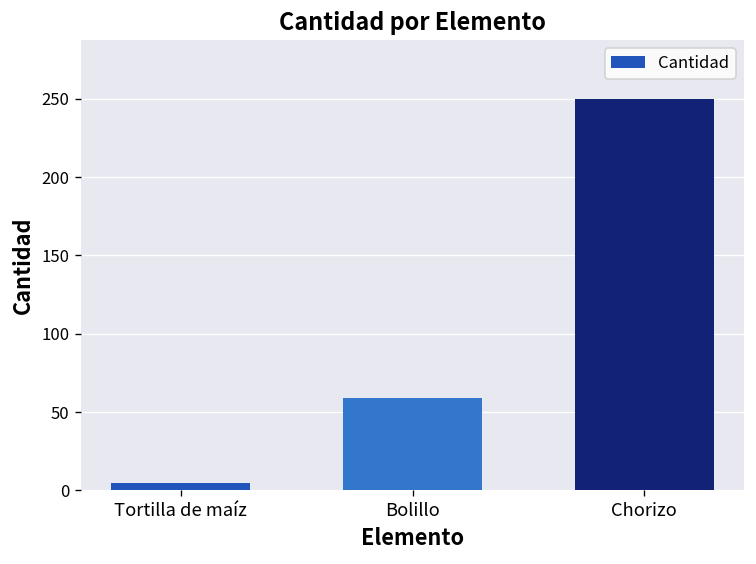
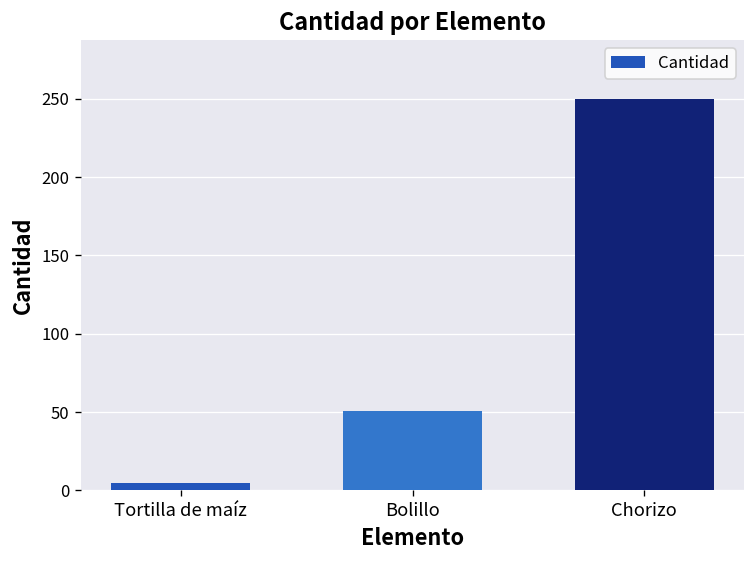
Bolillo: 59 -> 51
